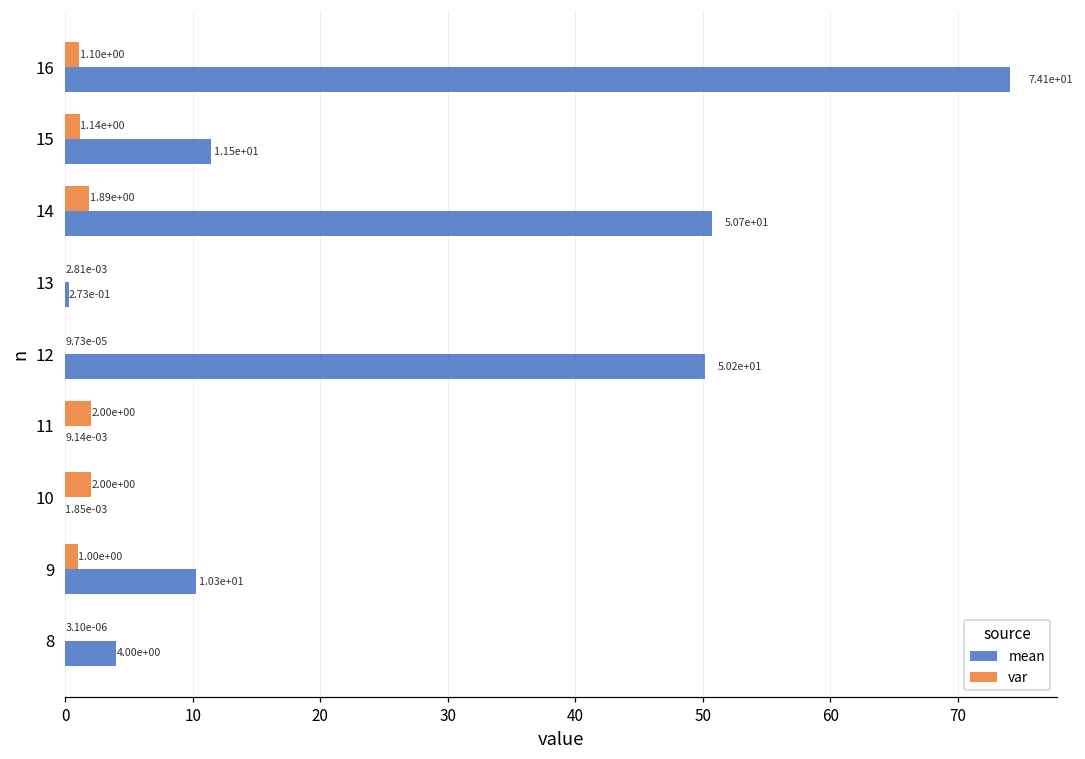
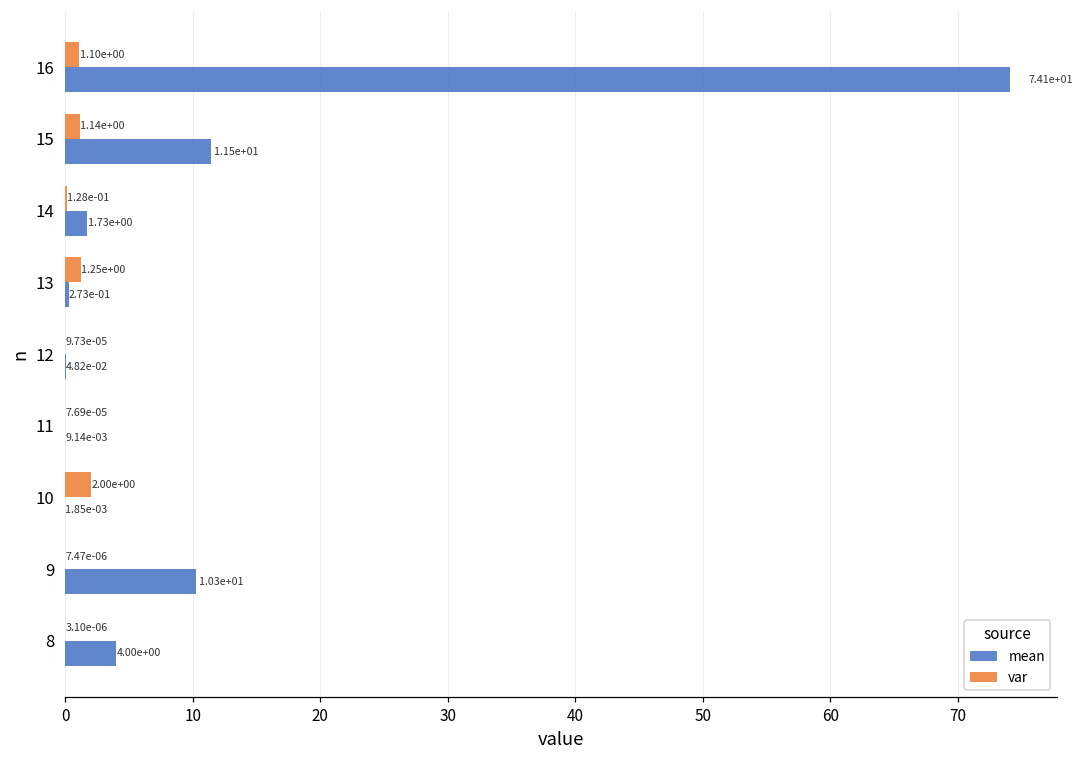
var, 14: 1.89e+00 -> 1.28e-01
mean, 14: 5.07e+01 -> 1.73e+00
var, 13: 2.81e-03 -> 1.25e+00
mean, 12: 5.02e+01 -> 4.82e-02
var, 11: 2.00e+00 -> 7.69e-05
var, 9: 1.00e+00 -> 7.47e-06
